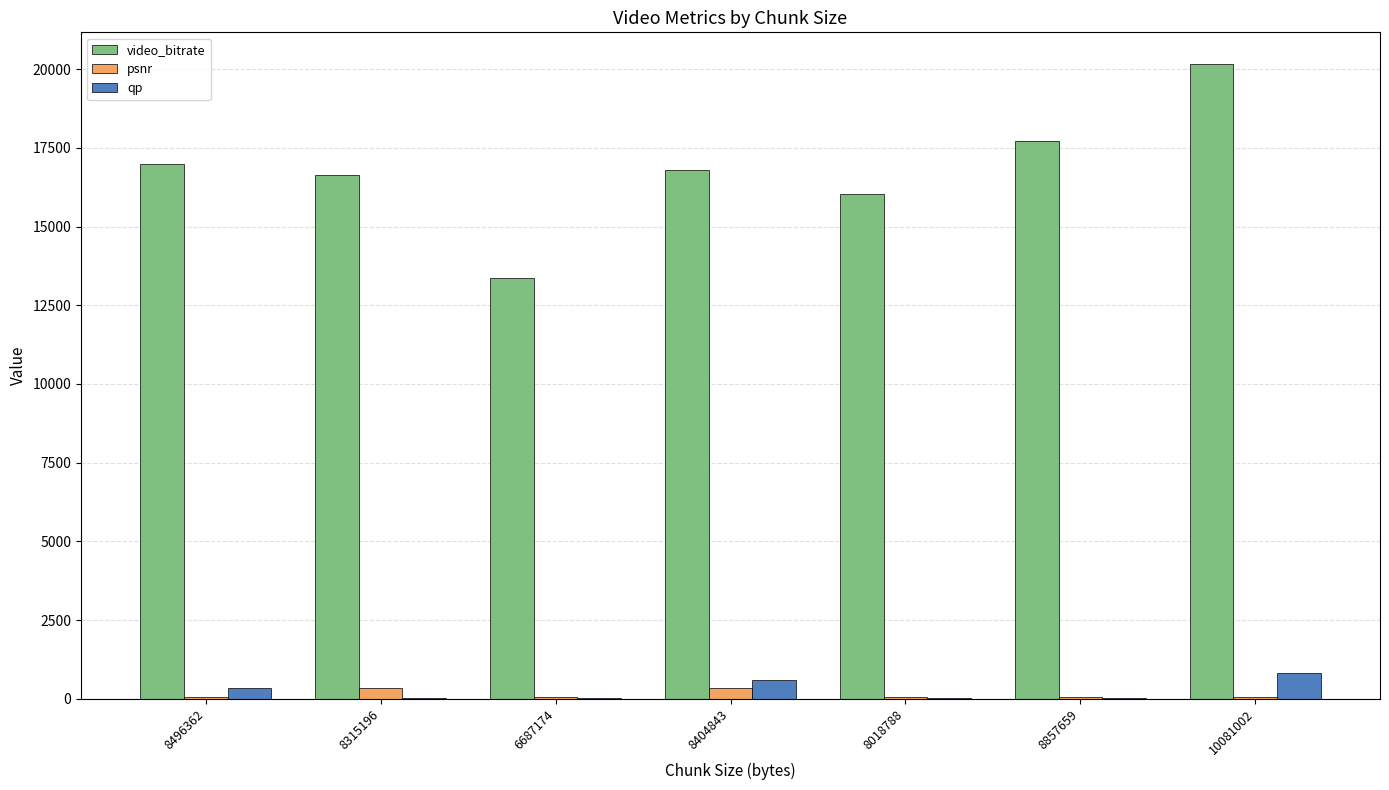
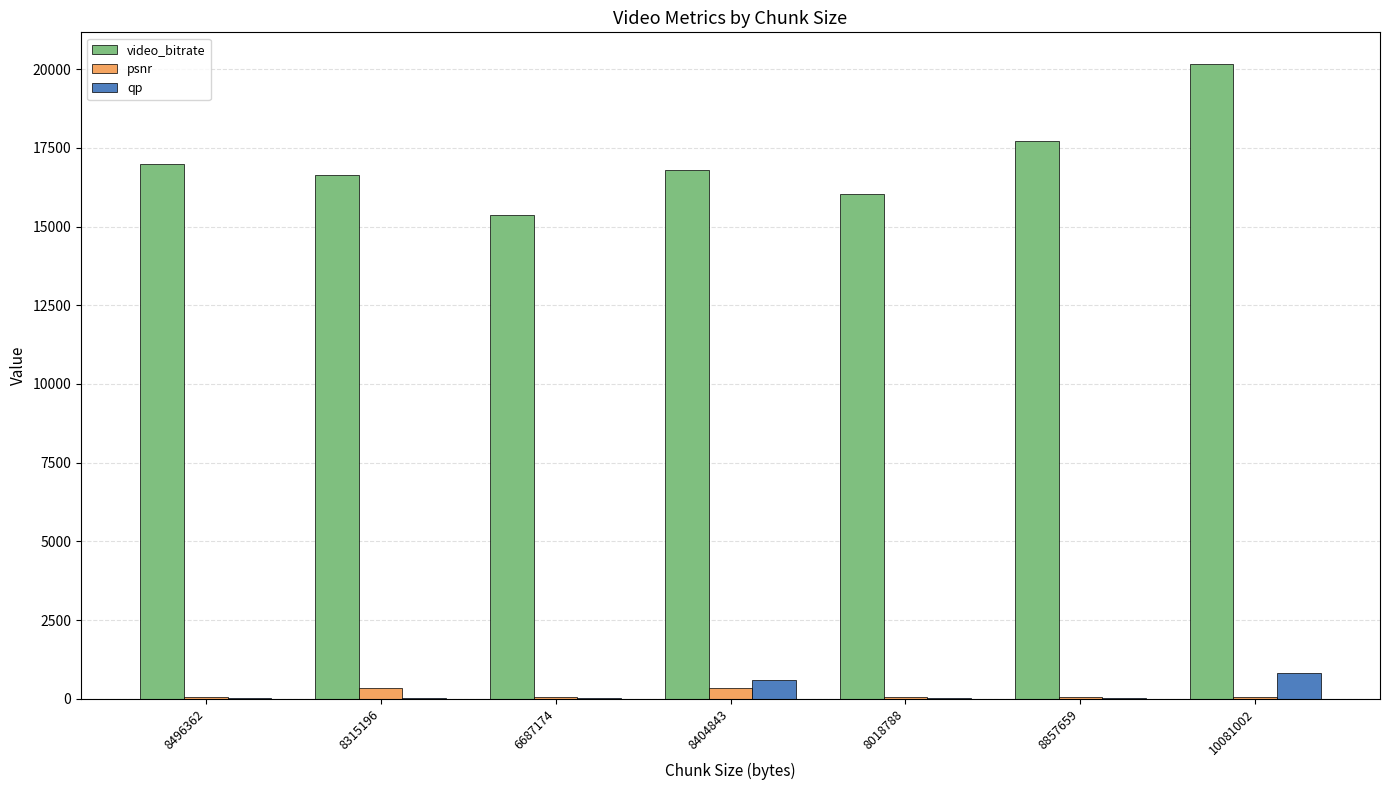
qp, 8496362: 400 -> 0
video_bitrate, 6687174: 13400 -> 15400
